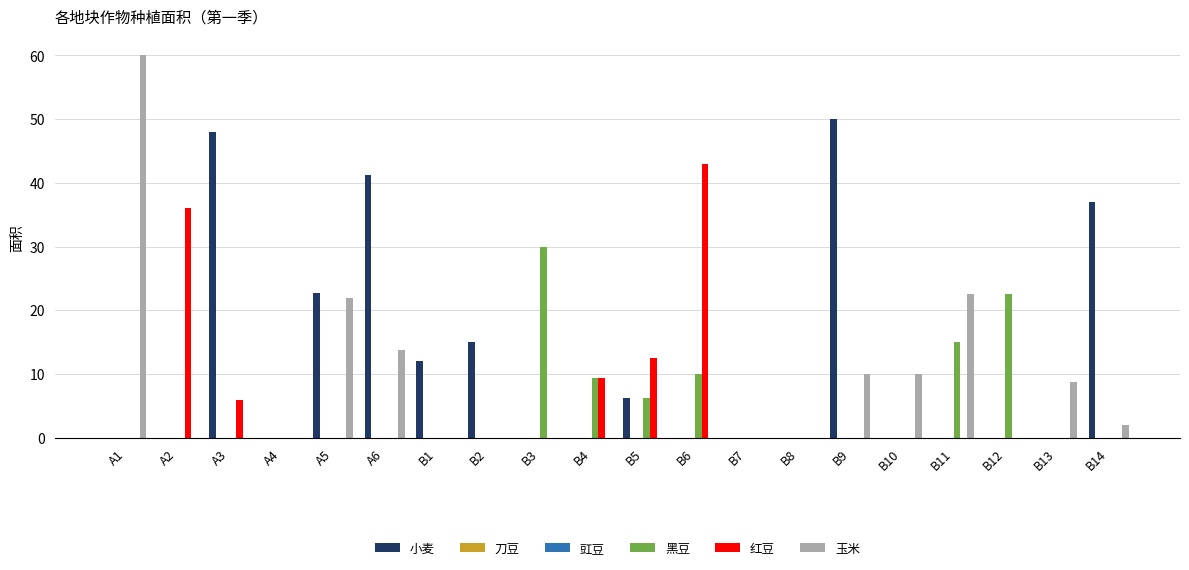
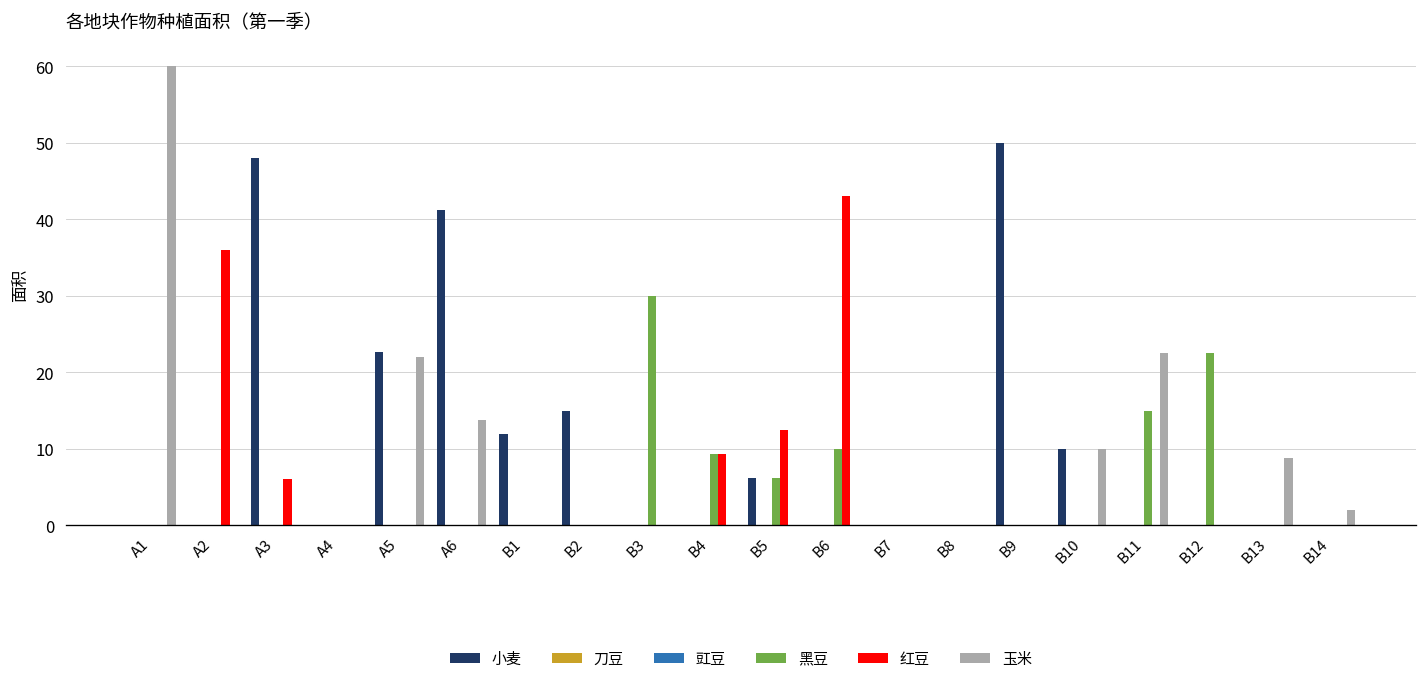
玉米, B9: 10 -> 0
小麦, B10: 0 -> 10
小麦, B14: 37 -> 0
